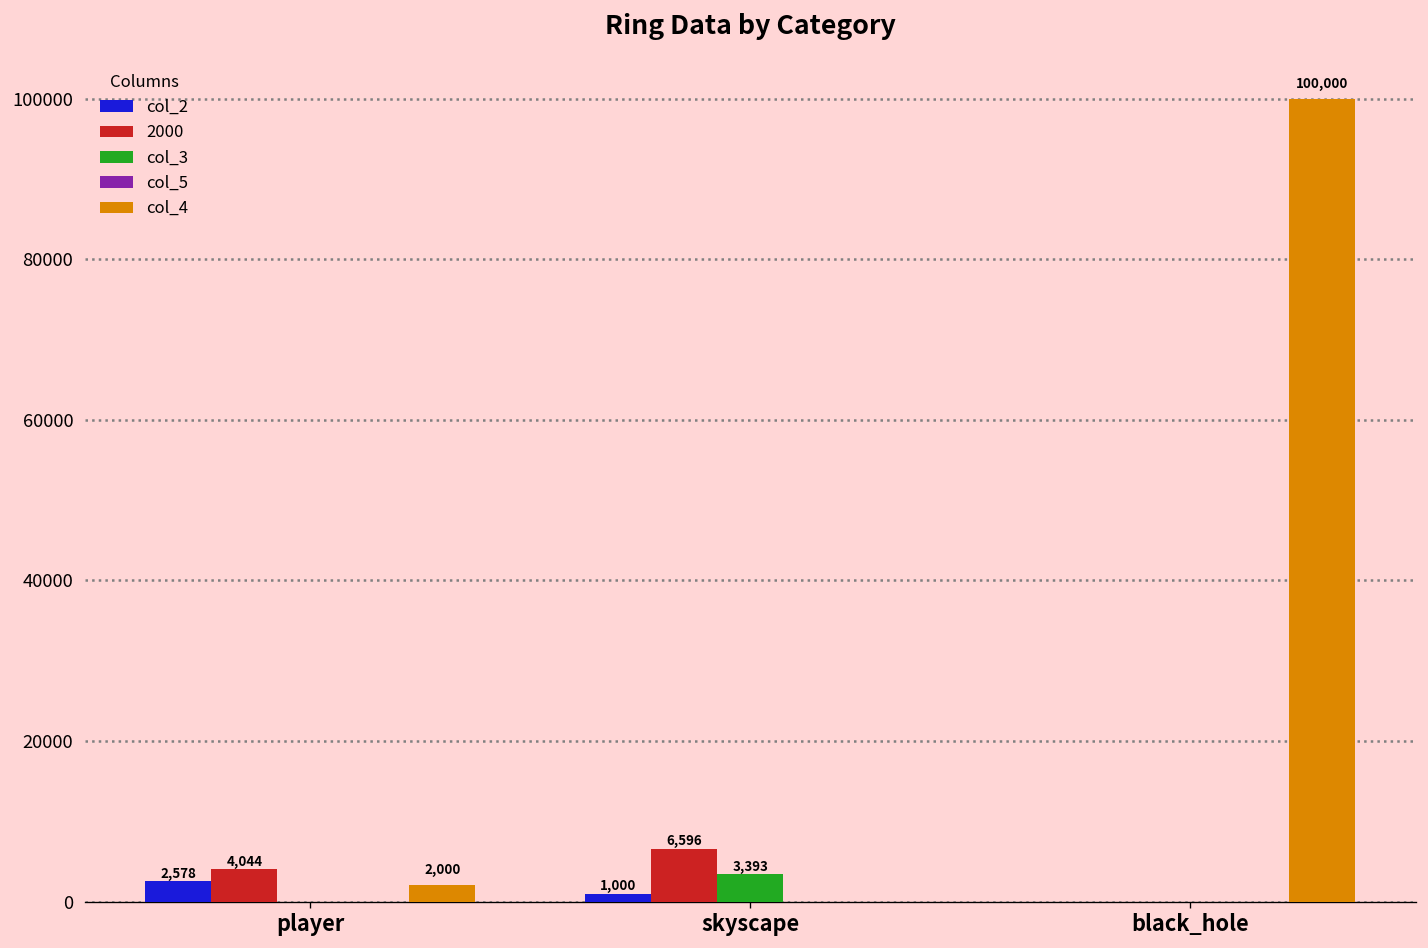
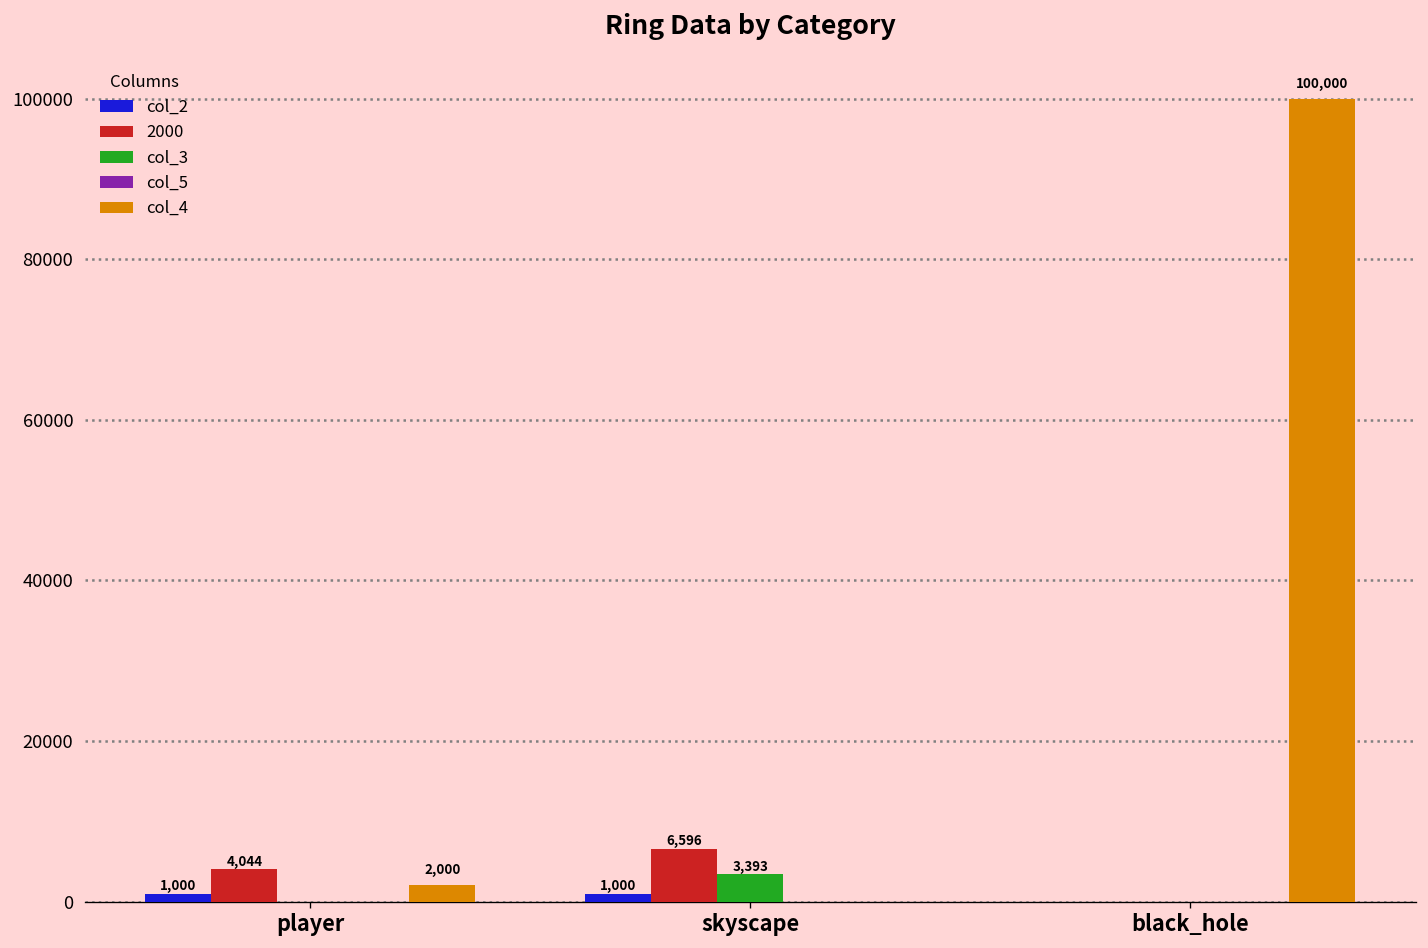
col_2, player: 2,578 -> 1,000
